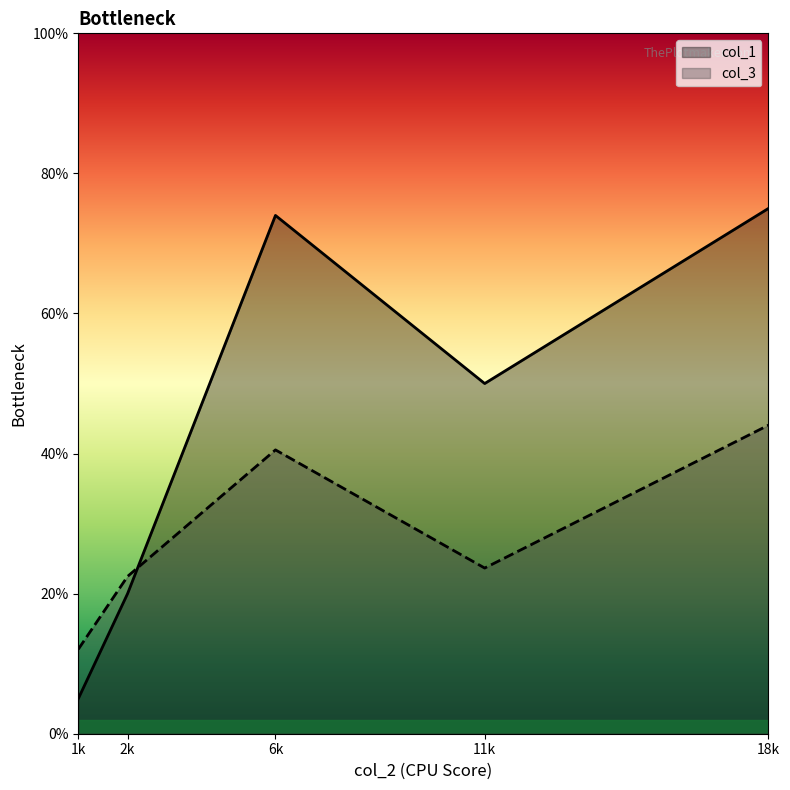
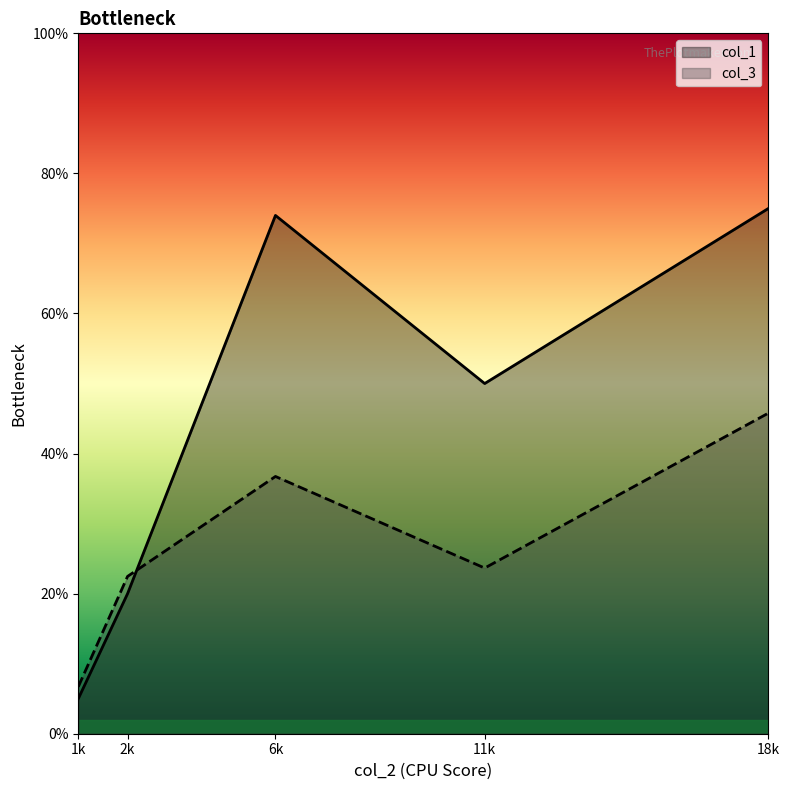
col_3, 1k: 12% -> 7%
col_3, 6k: 41% -> 37%
col_3, 18k: 44% -> 46%
